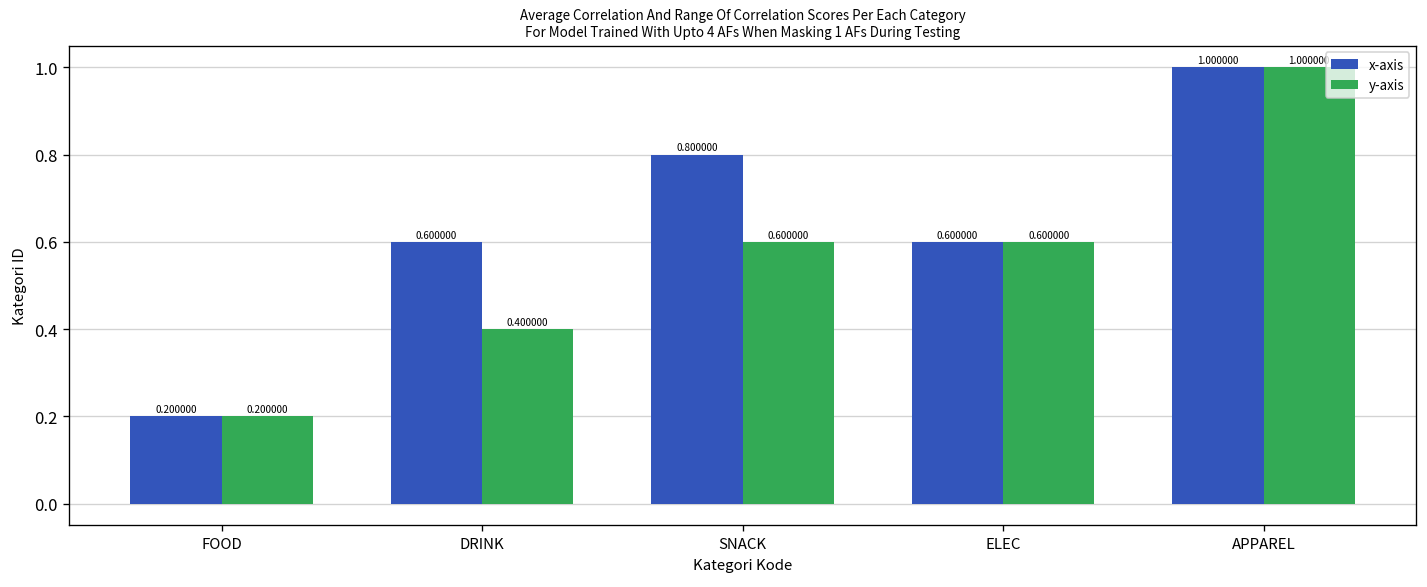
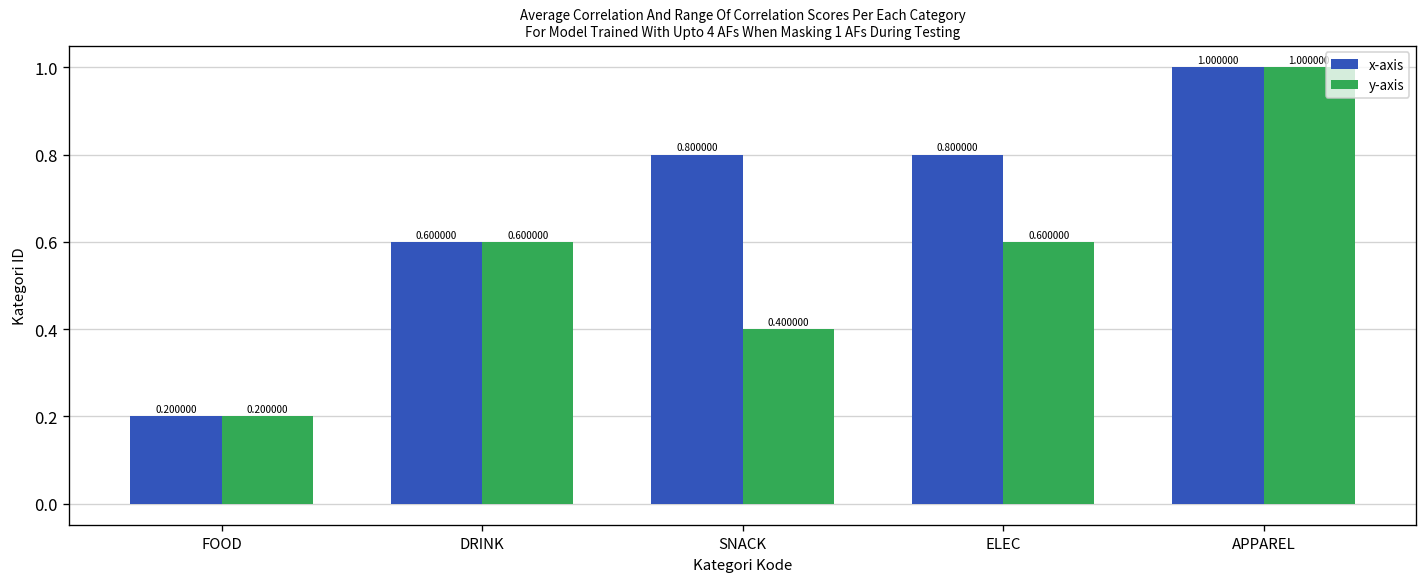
y-axis, DRINK: 0.400000 -> 0.600000
y-axis, SNACK: 0.600000 -> 0.400000
x-axis, ELEC: 0.600000 -> 0.800000
